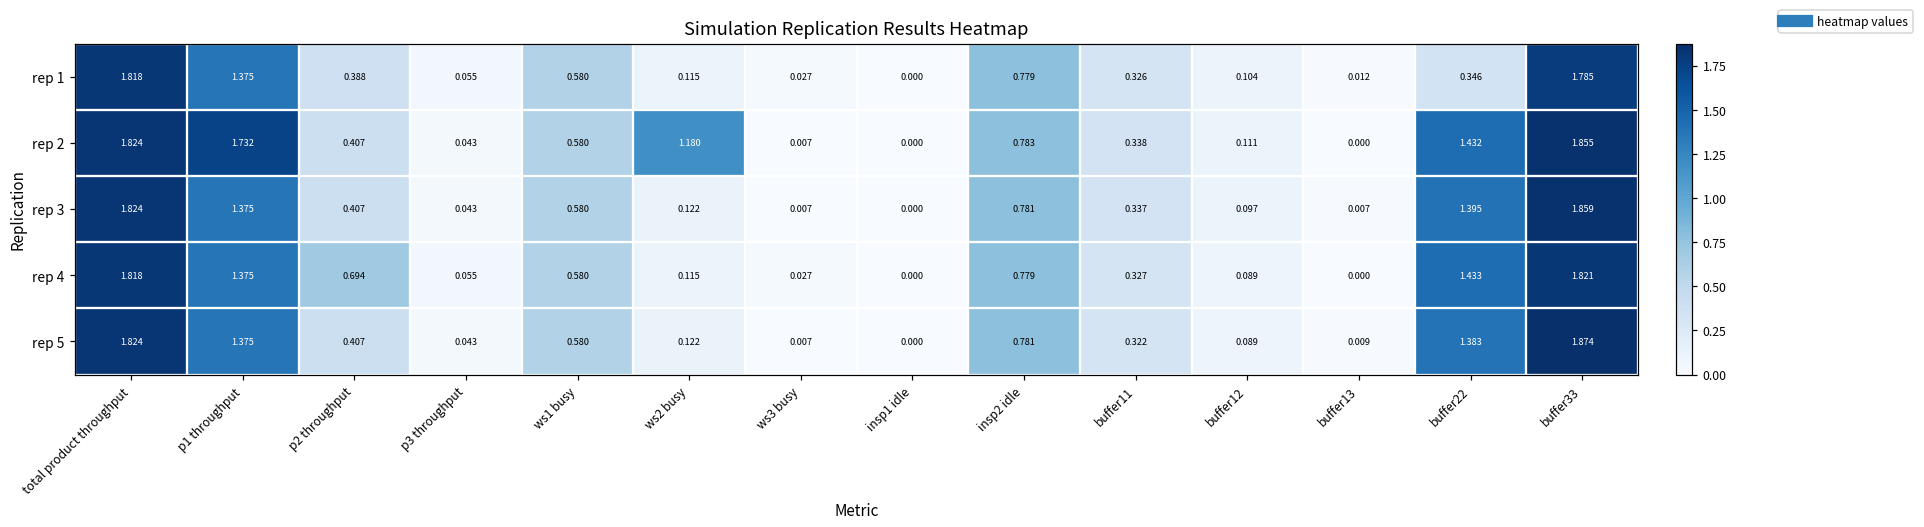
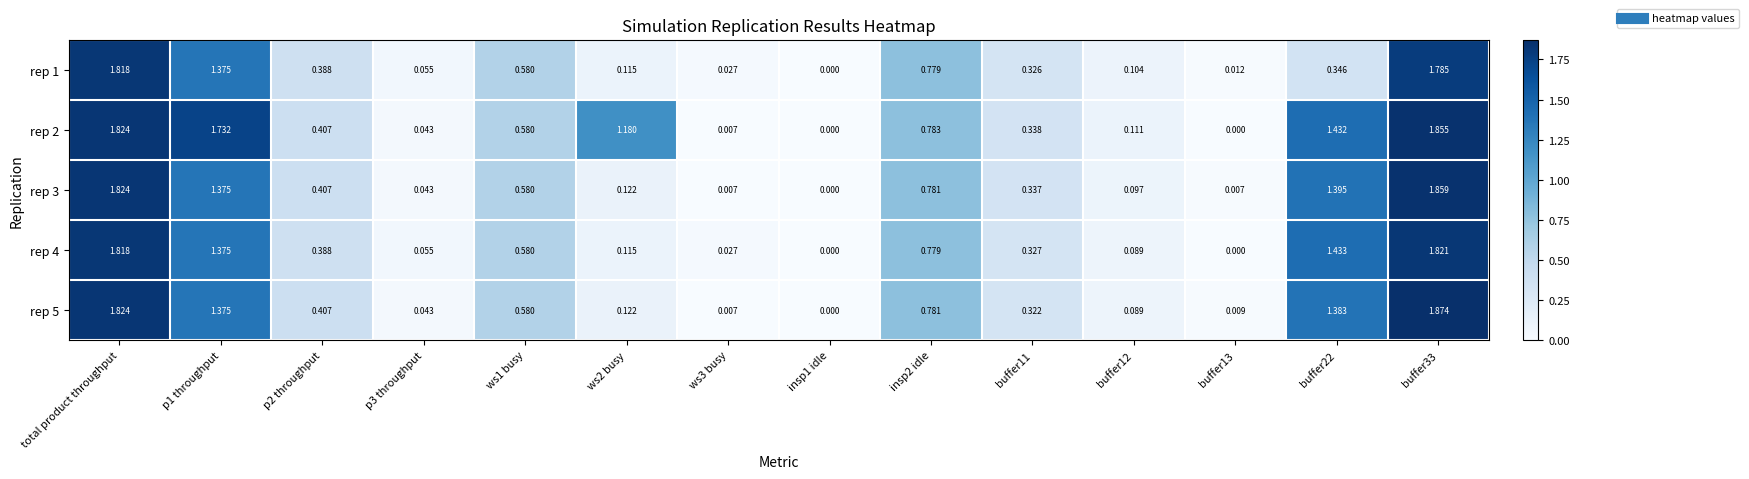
rep 4, p2 throughput: 0.694 -> 0.388
